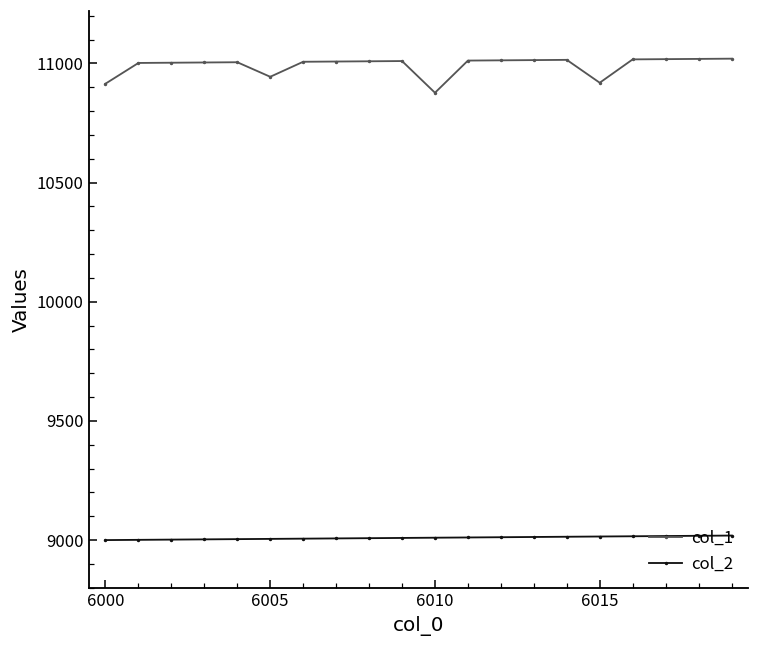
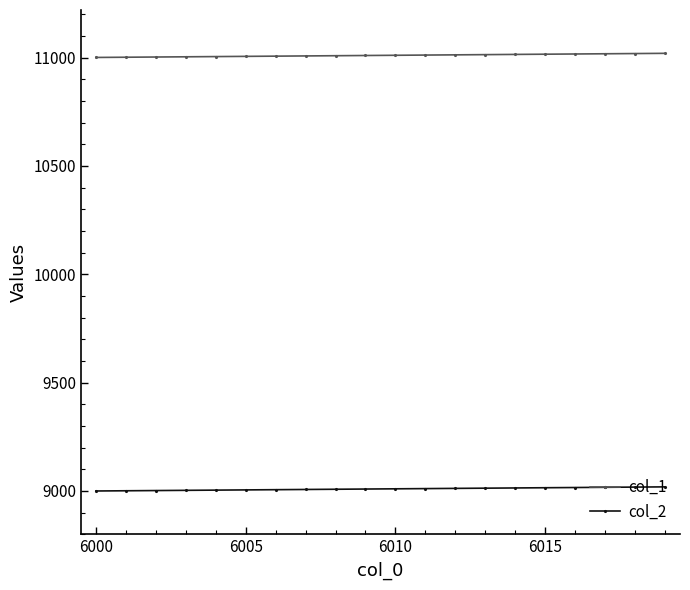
col_1, 6000: 10920 -> 11000
col_1, 6005: 10940 -> 11010
col_1, 6010: 10880 -> 11010
col_1, 6015: 10920 -> 11020
